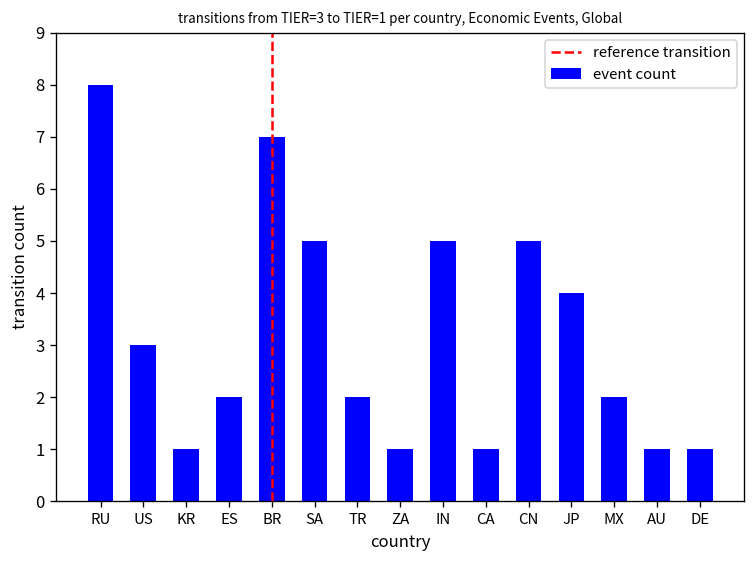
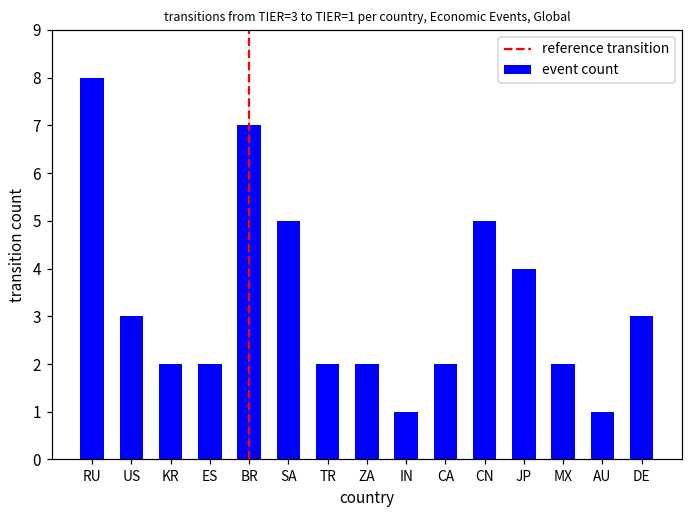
KR: 1 -> 2
ZA: 1 -> 2
IN: 5 -> 1
CA: 1 -> 2
DE: 1 -> 3
